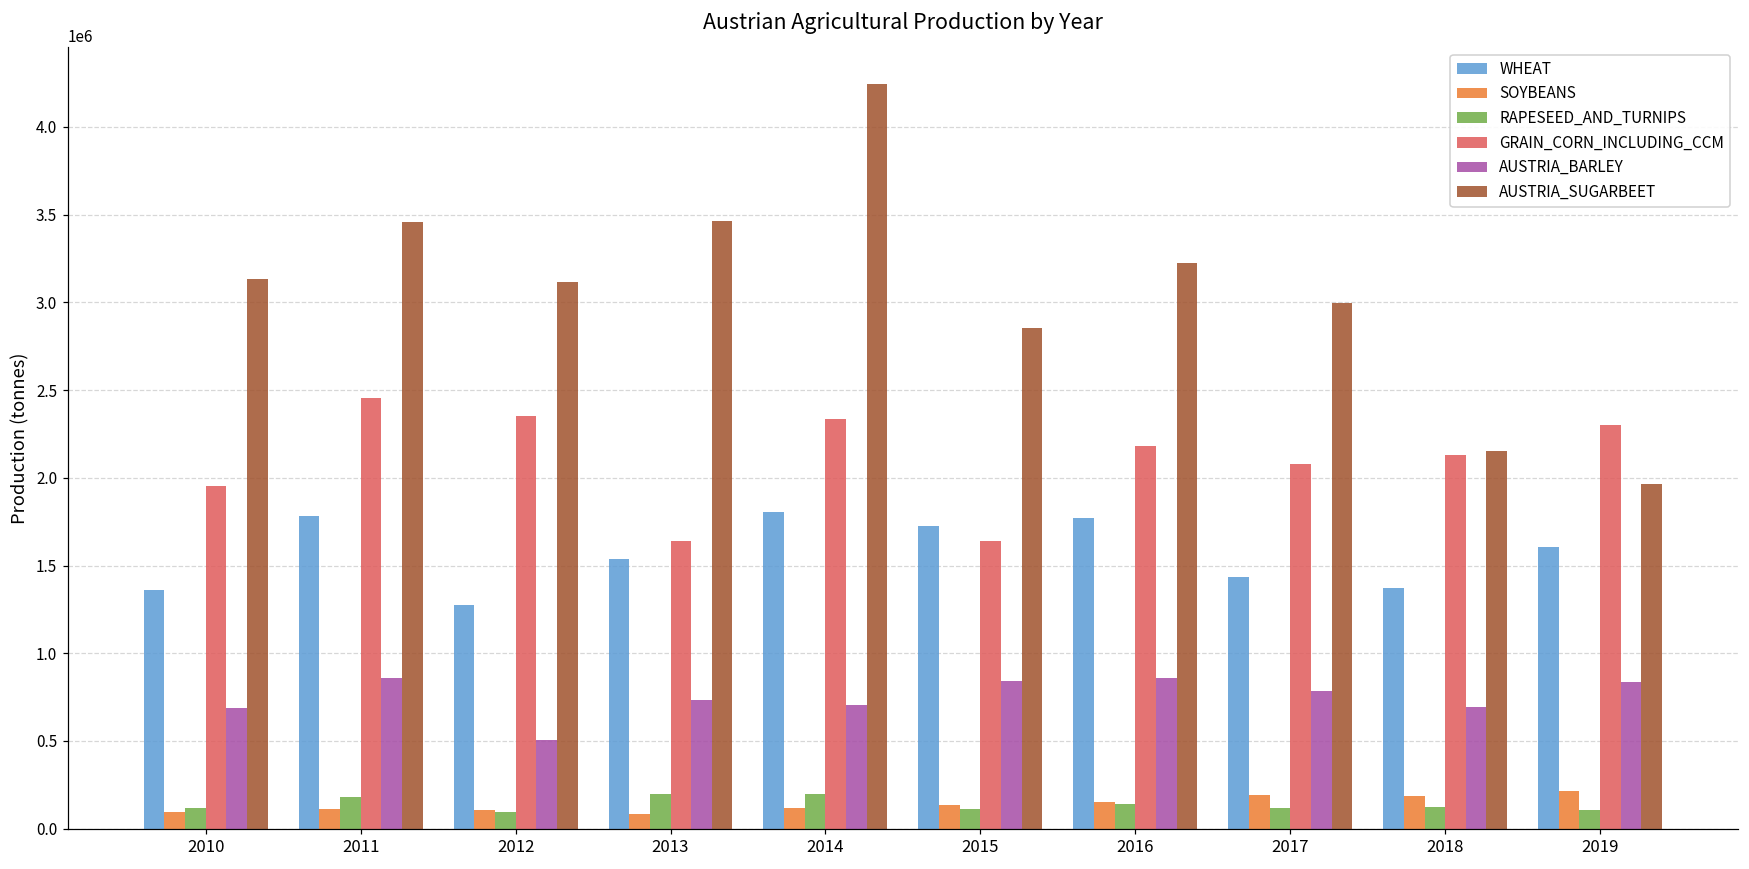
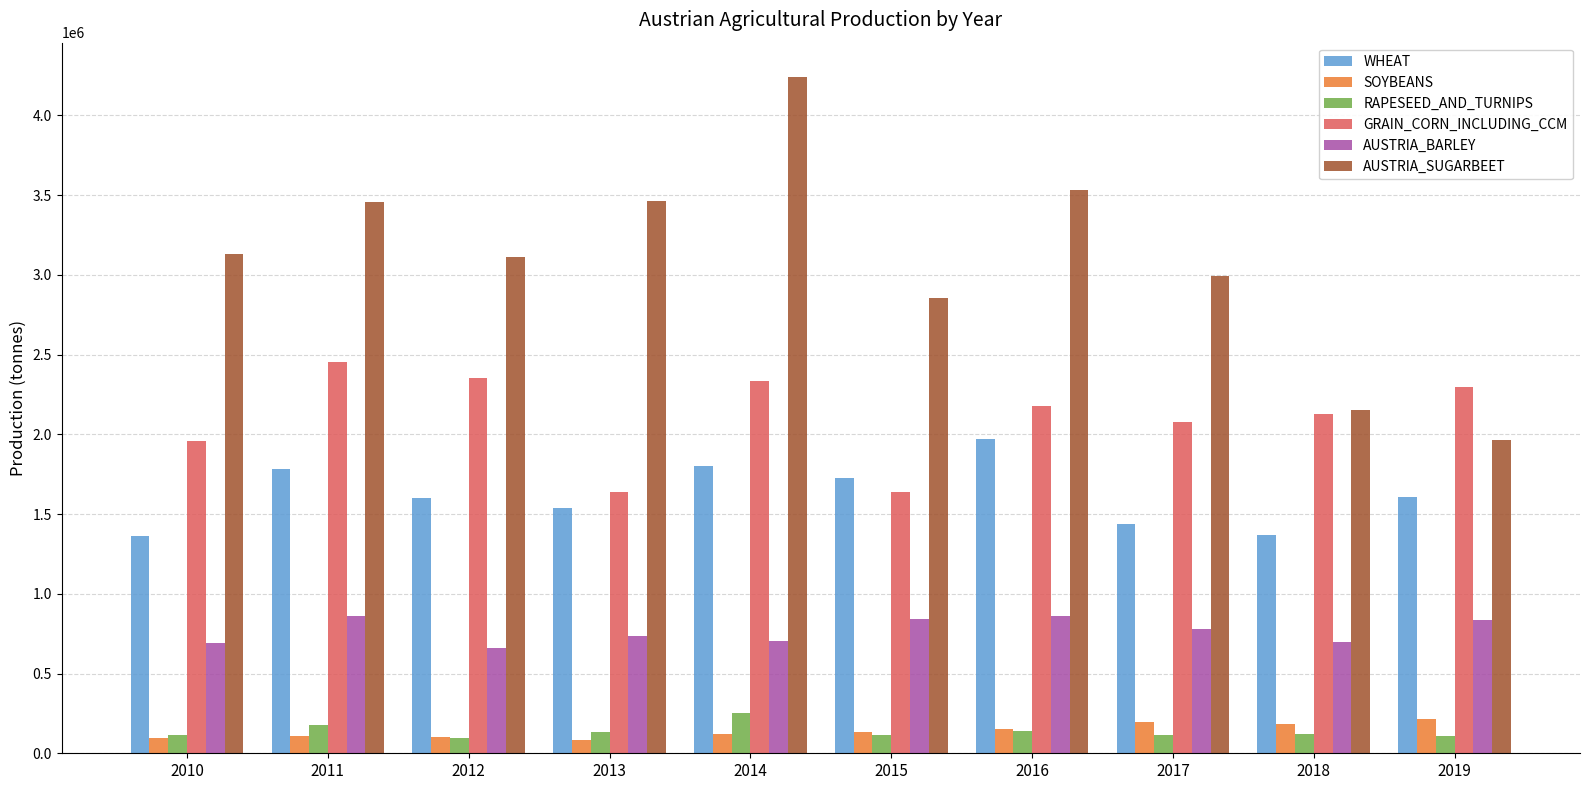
WHEAT, 2012: 1280000 -> 1600000
AUSTRIA_BARLEY, 2012: 510000 -> 660000
RAPESEED_AND_TURNIPS, 2013: 200000 -> 130000
RAPESEED_AND_TURNIPS, 2014: 200000 -> 250000
WHEAT, 2016: 1770000 -> 1970000
AUSTRIA_SUGARBEET, 2016: 3220000 -> 3530000
